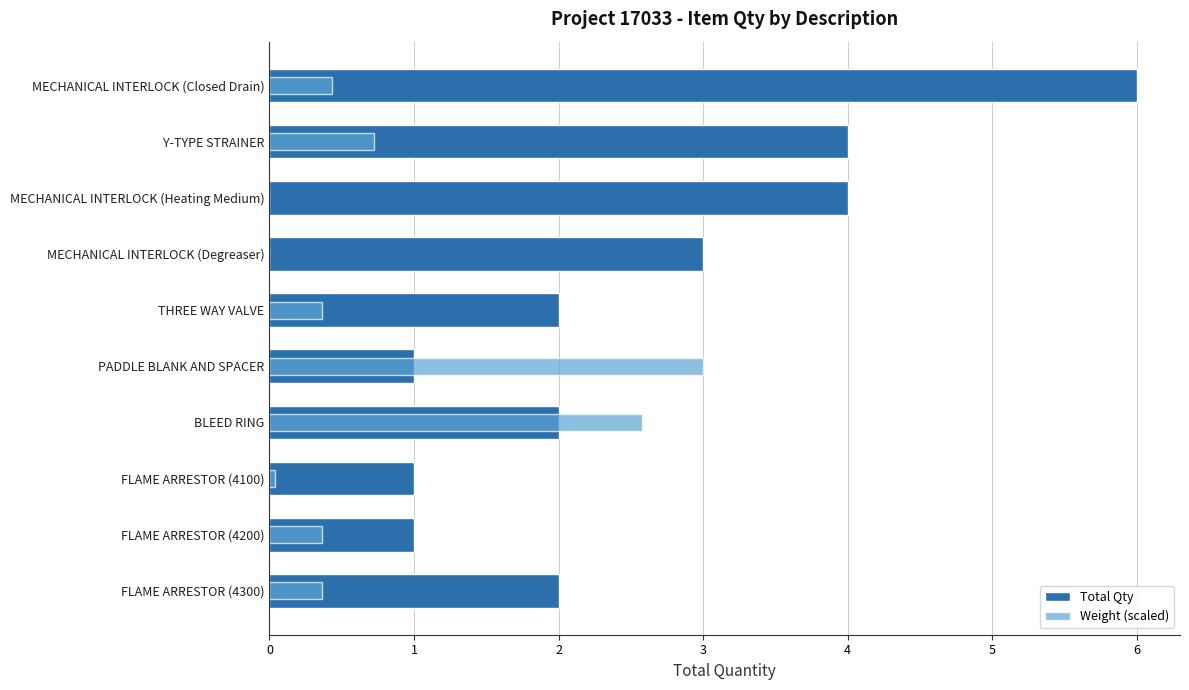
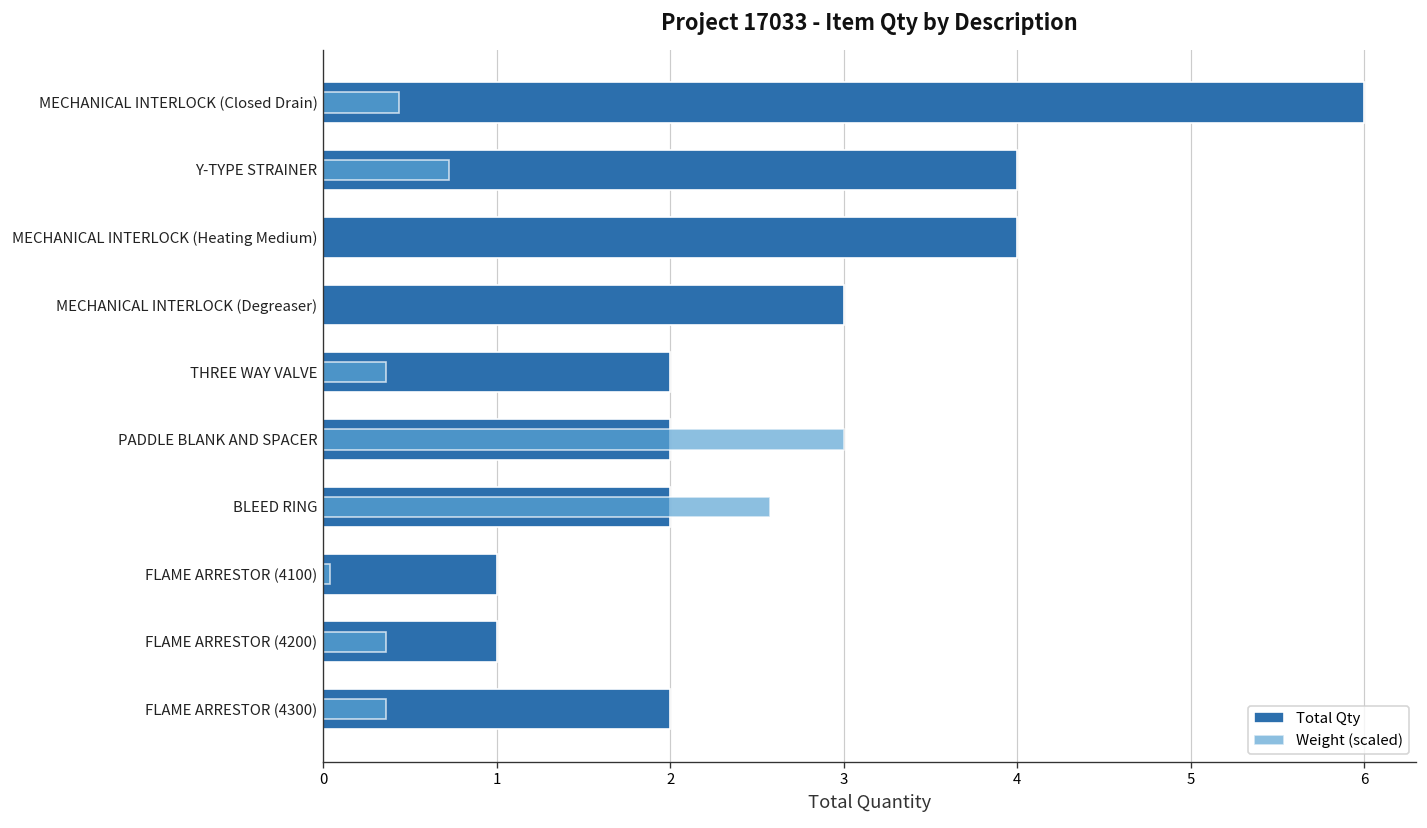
Total Qty, PADDLE BLANK AND SPACER: 1 -> 2
